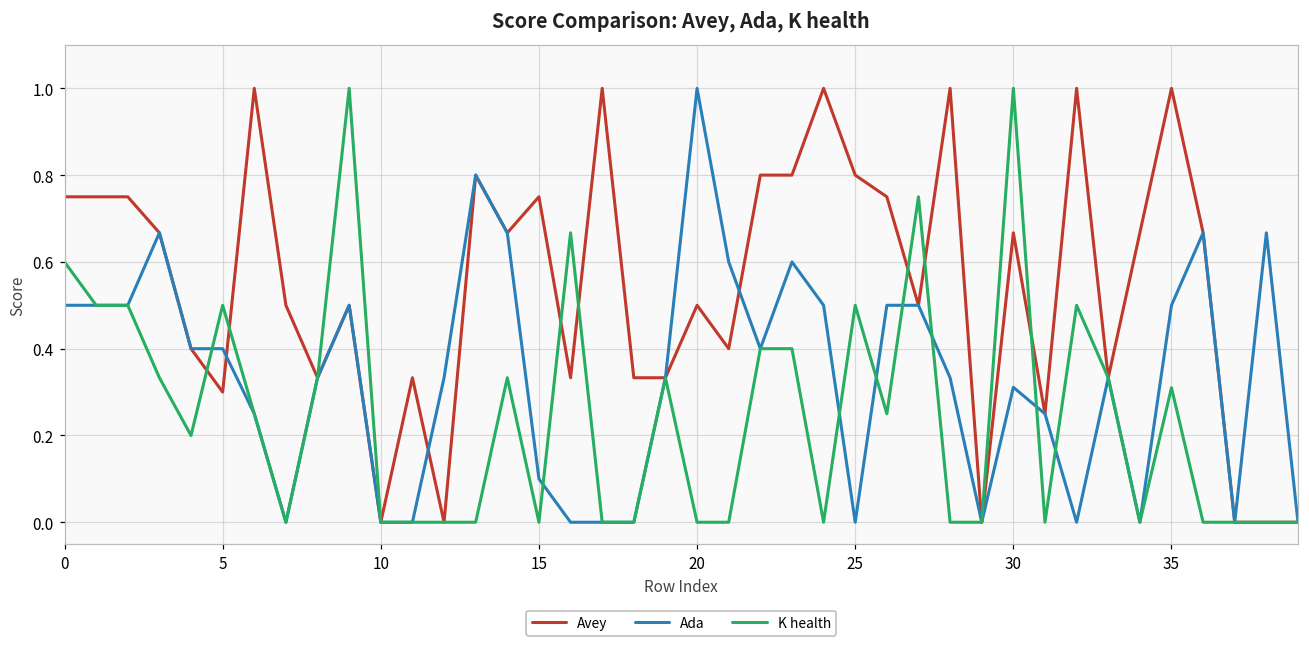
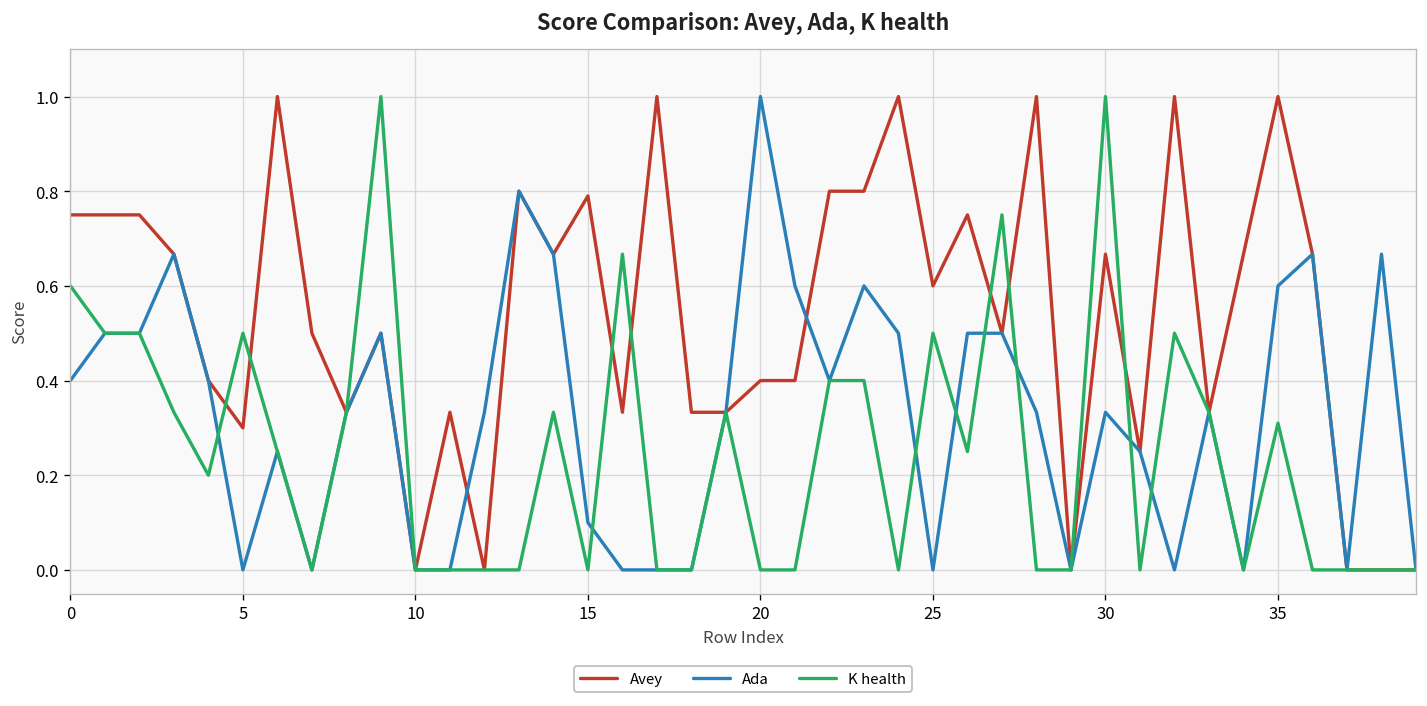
Ada, 0: 0.5 -> 0.4
Ada, 5: 0.4 -> 0.0
Avey, 15: 0.75 -> 0.79
Avey, 20: 0.5 -> 0.4
Avey, 25: 0.8 -> 0.6
Ada, 30: 0.31 -> 0.33
Ada, 35: 0.5 -> 0.6
